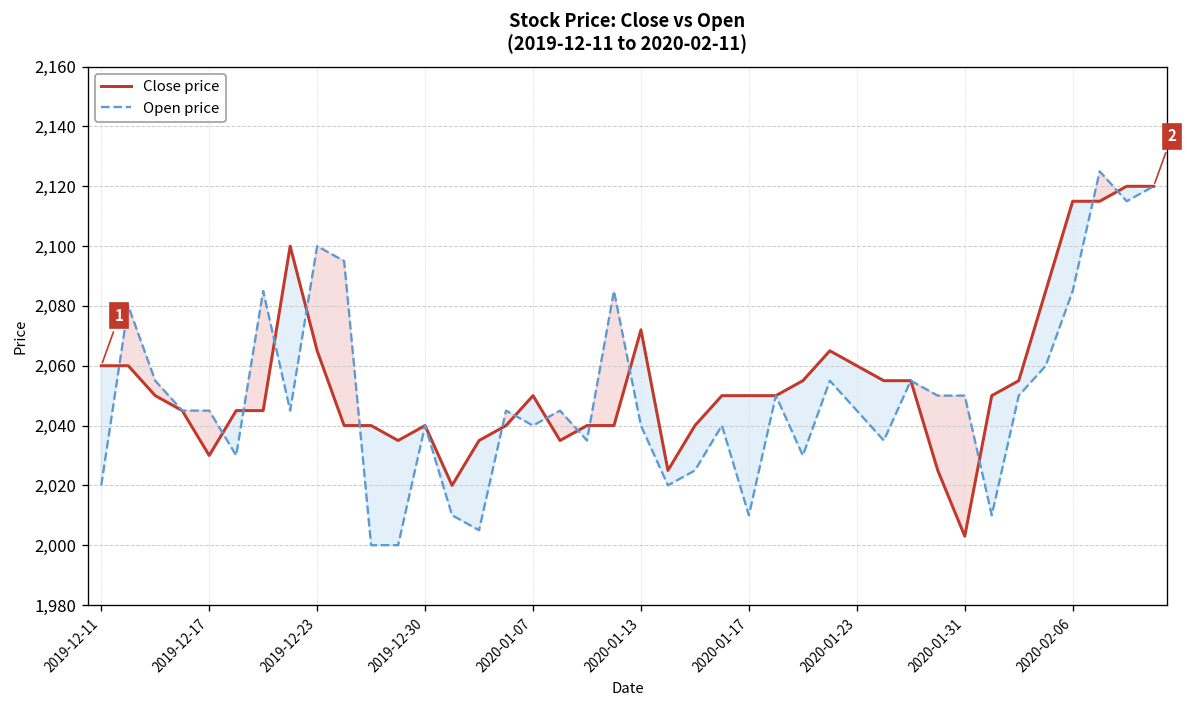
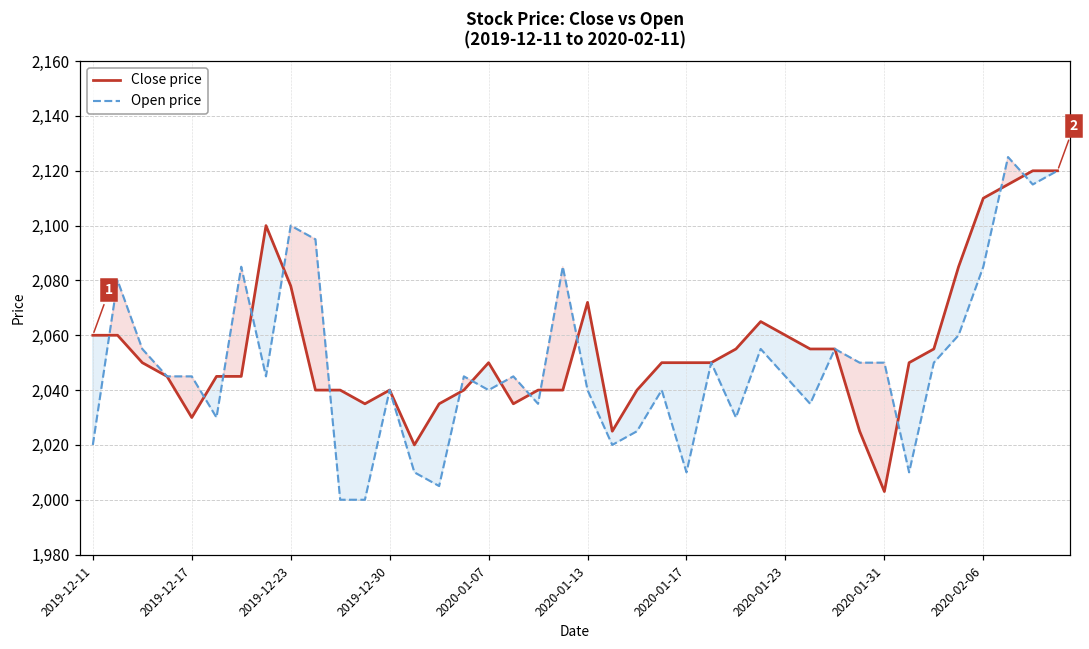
Close price, 2019-12-23: 2,065 -> 2,078
Close price, 2020-02-06: 2,115 -> 2,110
